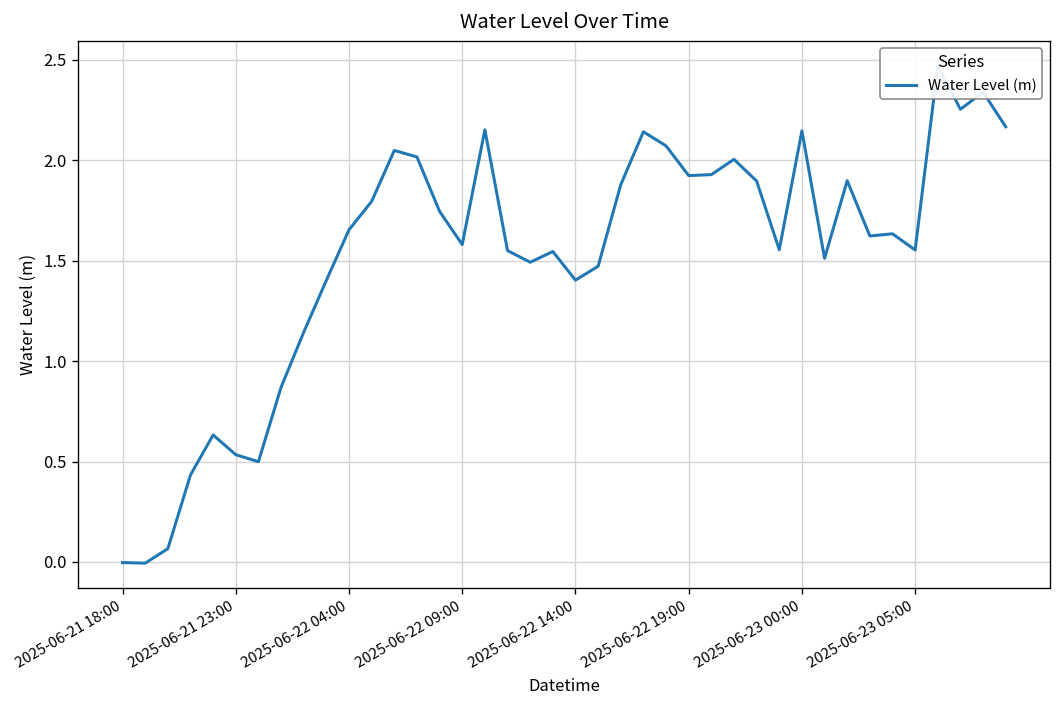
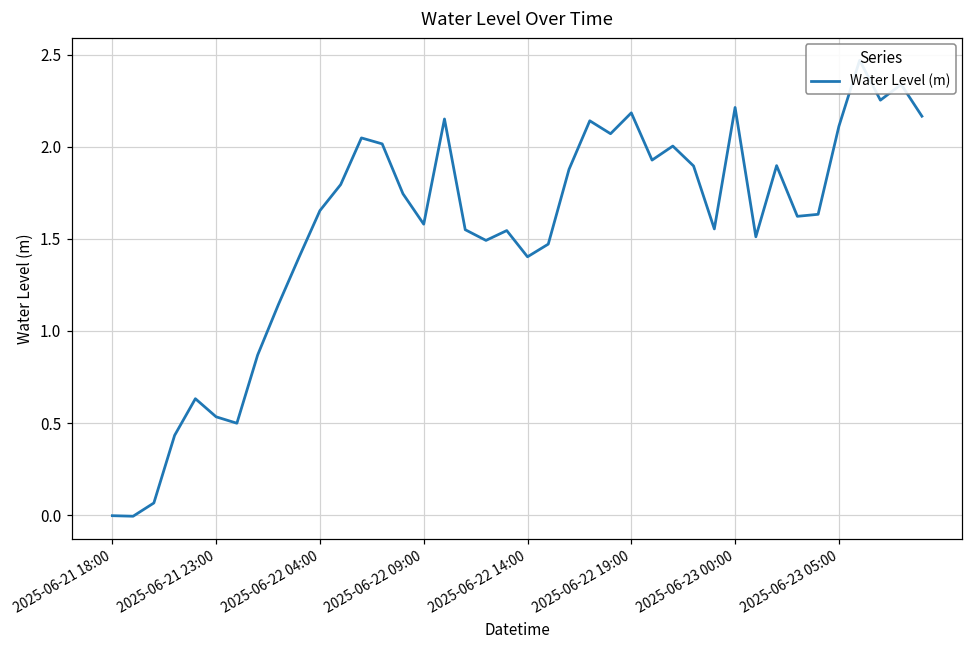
2025-06-22 19:00: 1.92 -> 2.18
2025-06-23 00:00: 2.15 -> 2.21
2025-06-23 05:00: 1.55 -> 2.11
